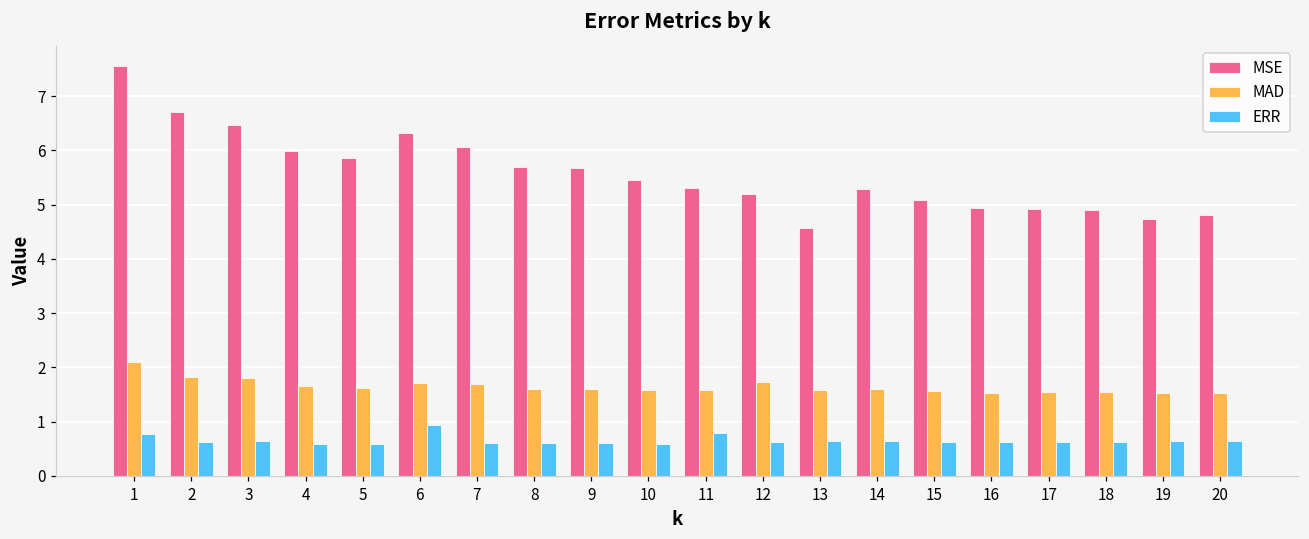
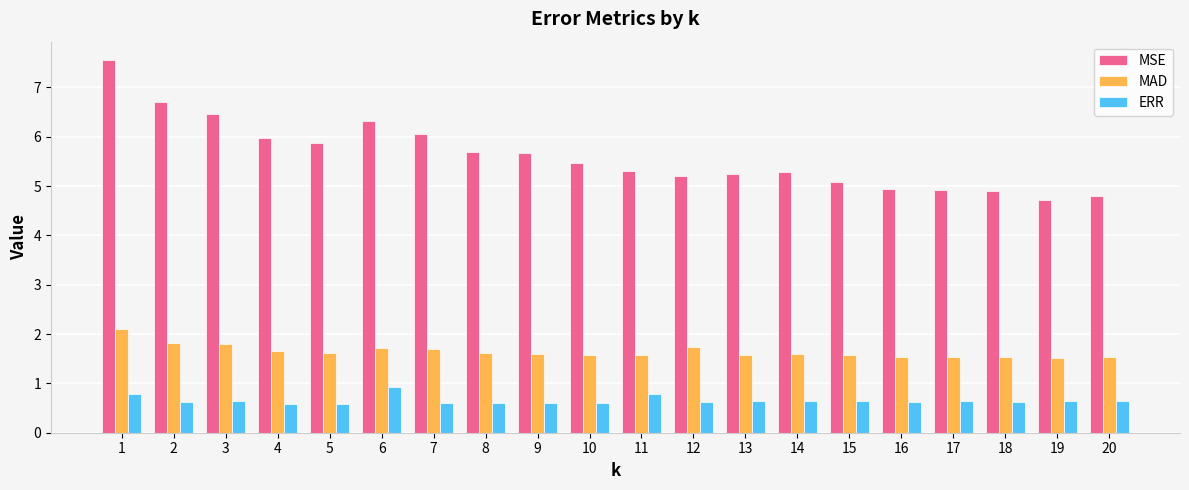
MSE, 13: 4.6 -> 5.2
